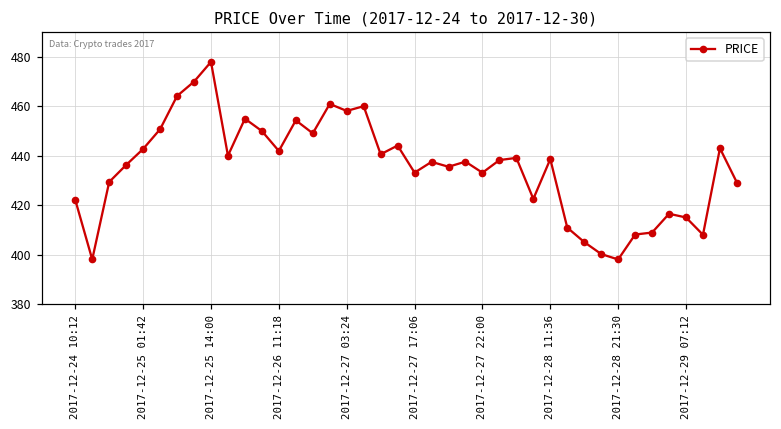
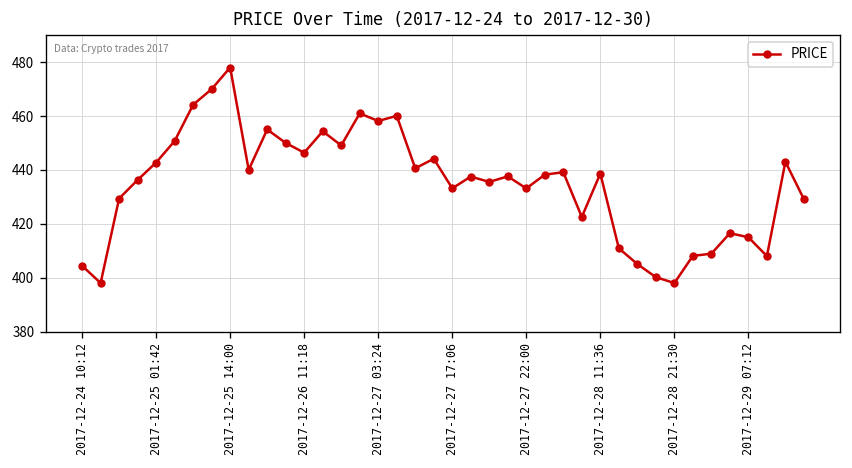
2017-12-24 10:12: 422 -> 404
2017-12-26 11:18: 442 -> 446
